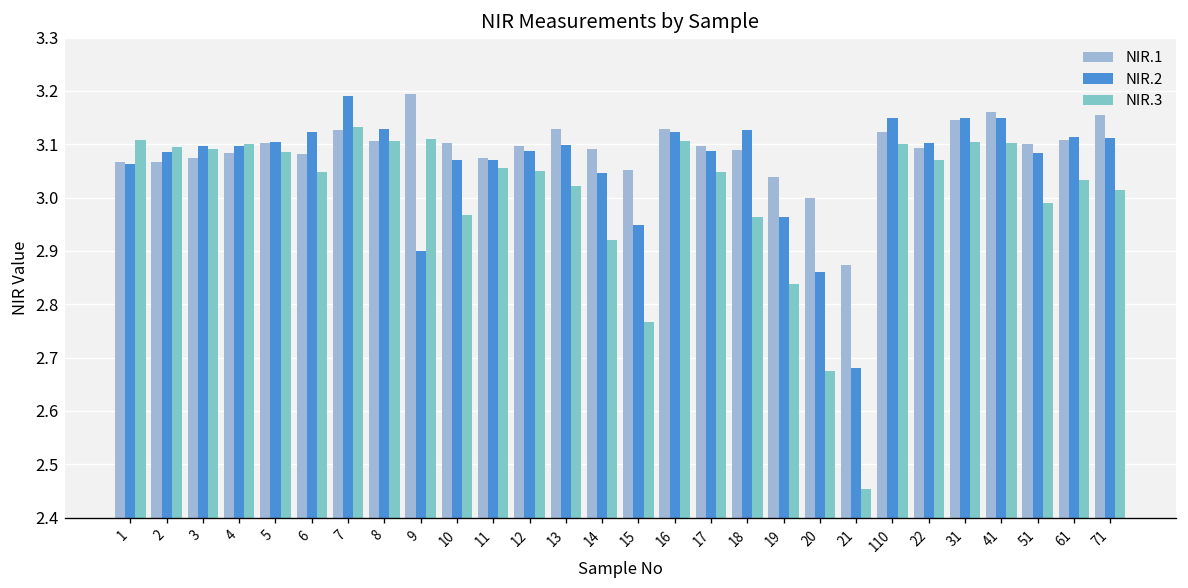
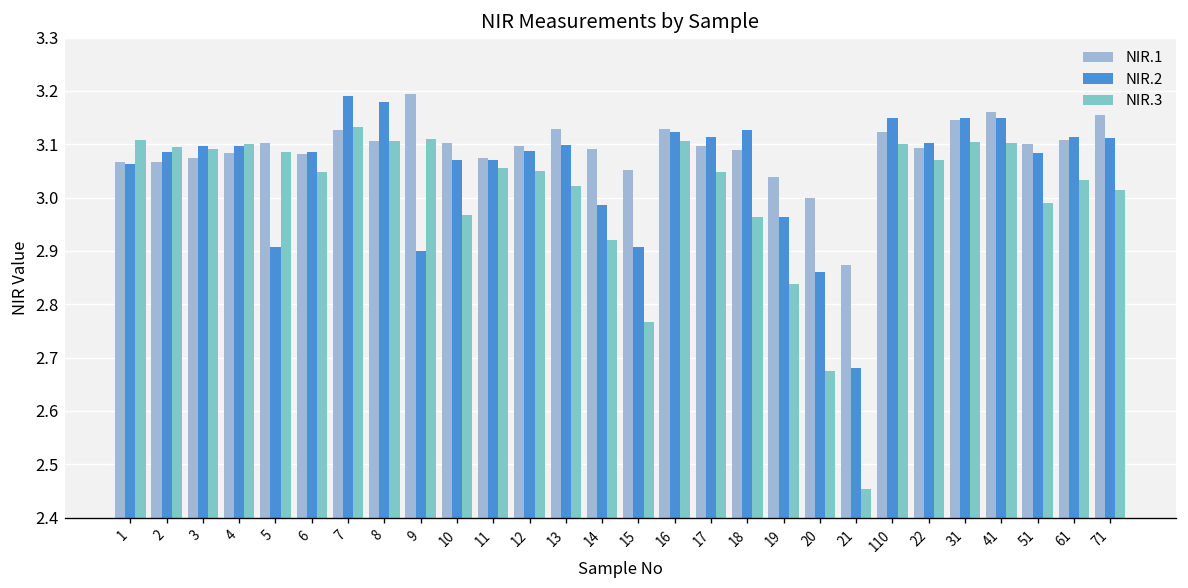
NIR.2, 5: 3.10 -> 2.91
NIR.2, 6: 3.12 -> 3.08
NIR.2, 8: 3.13 -> 3.18
NIR.2, 14: 3.05 -> 2.99
NIR.2, 15: 2.95 -> 2.91
NIR.2, 17: 3.09 -> 3.11
